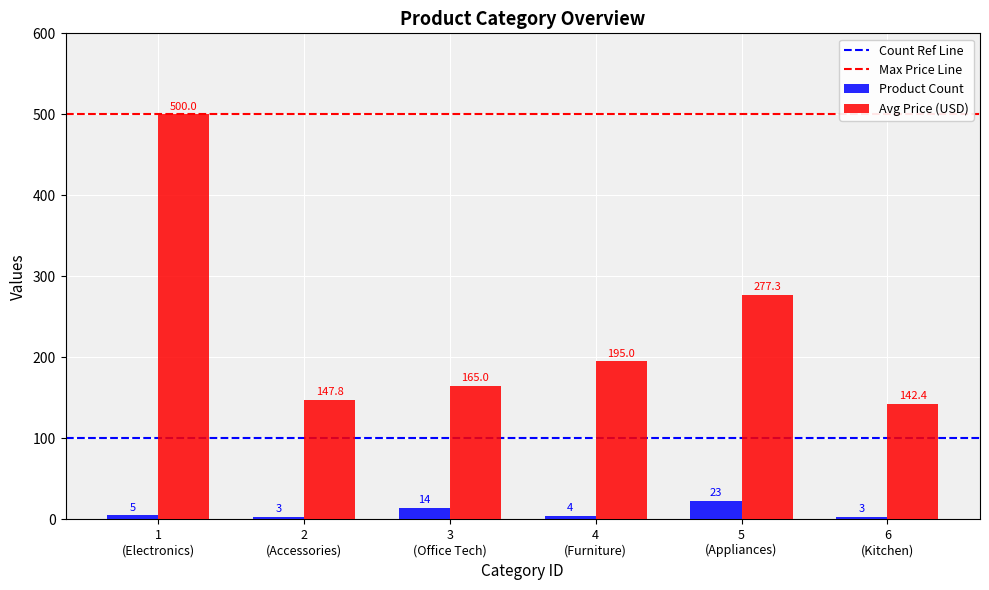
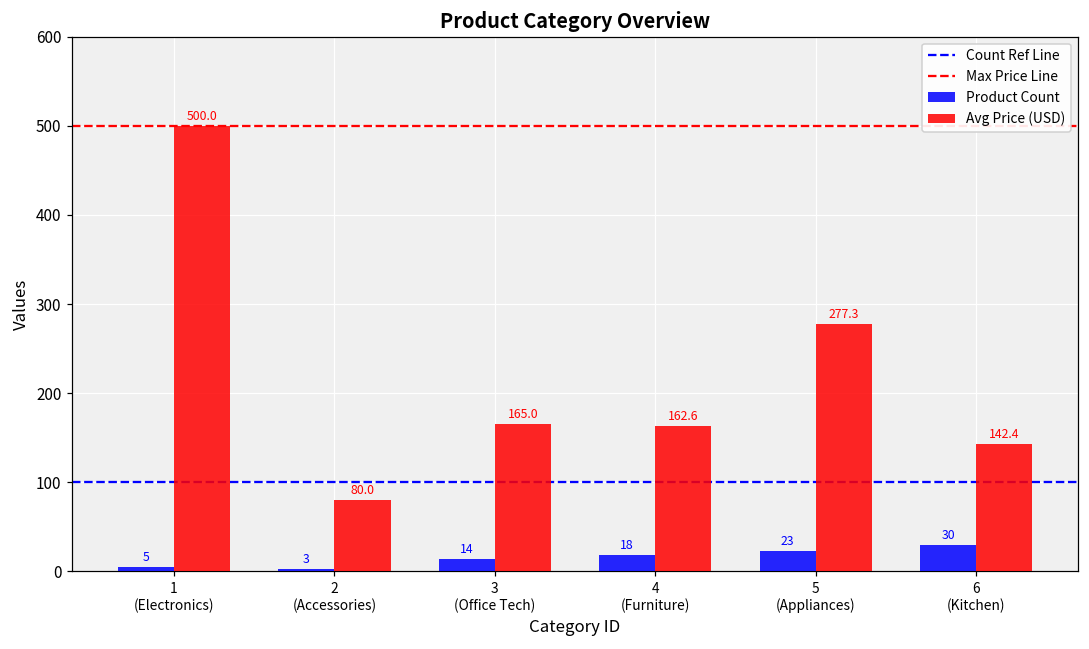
Avg Price (USD), 2 (Accessories): 147.8 -> 80.0
Product Count, 4 (Furniture): 4 -> 18
Avg Price (USD), 4 (Furniture): 195.0 -> 162.6
Product Count, 6 (Kitchen): 3 -> 30
